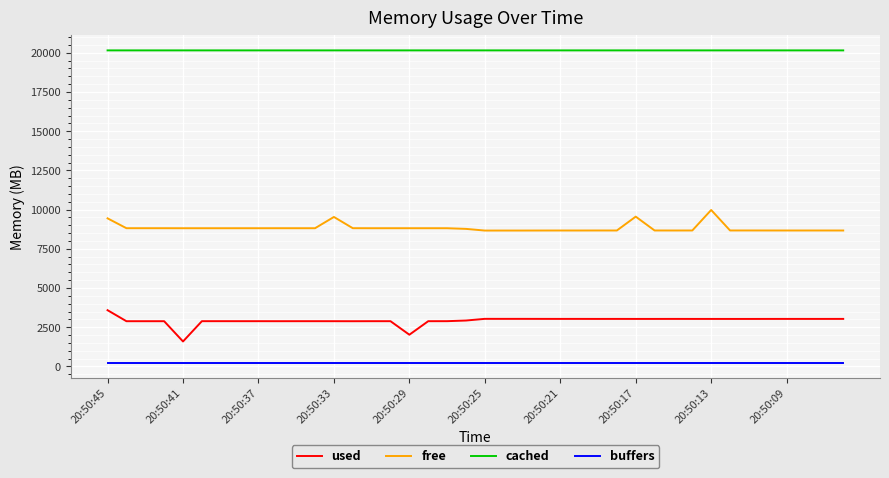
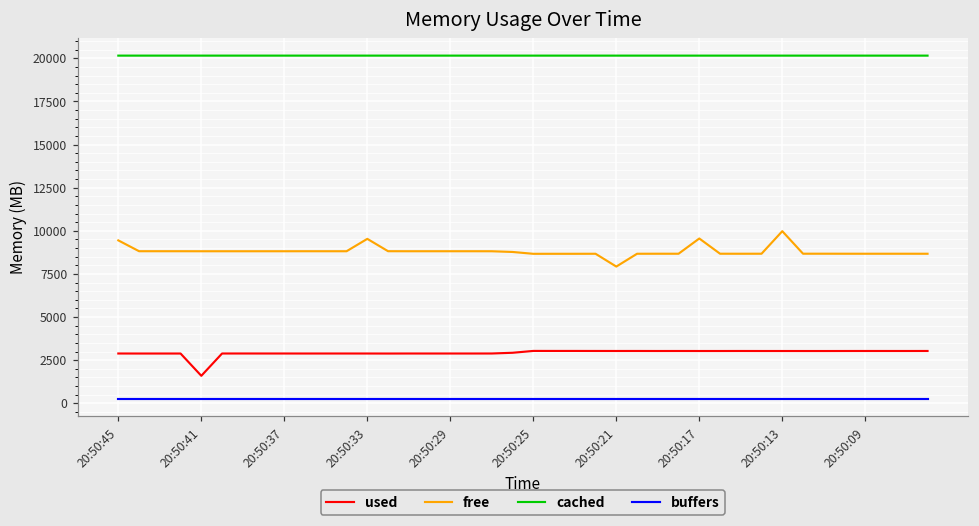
used, 20:50:45: 3600 -> 2900
used, 20:50:29: 2000 -> 2900
free, 20:50:21: 8700 -> 7900
